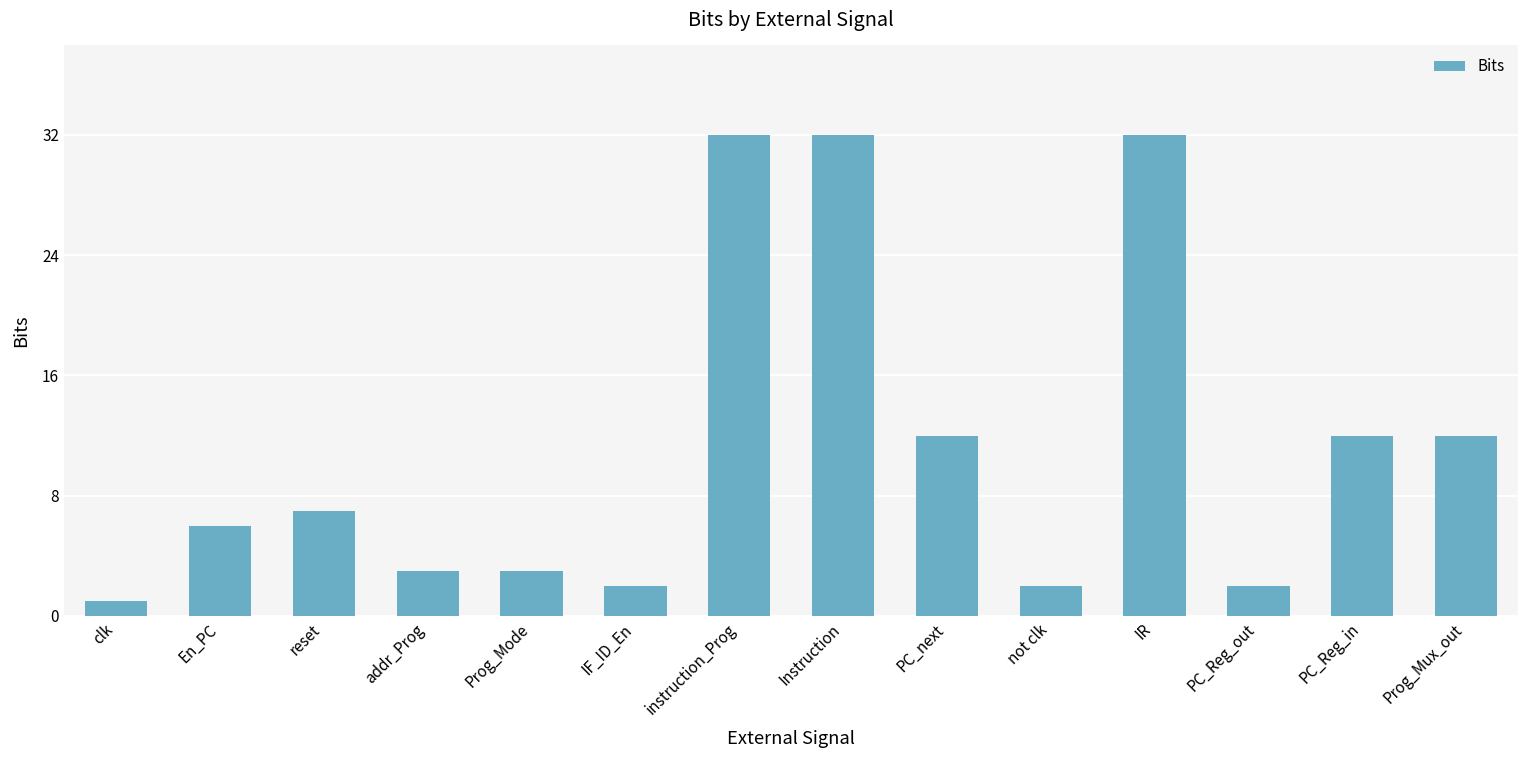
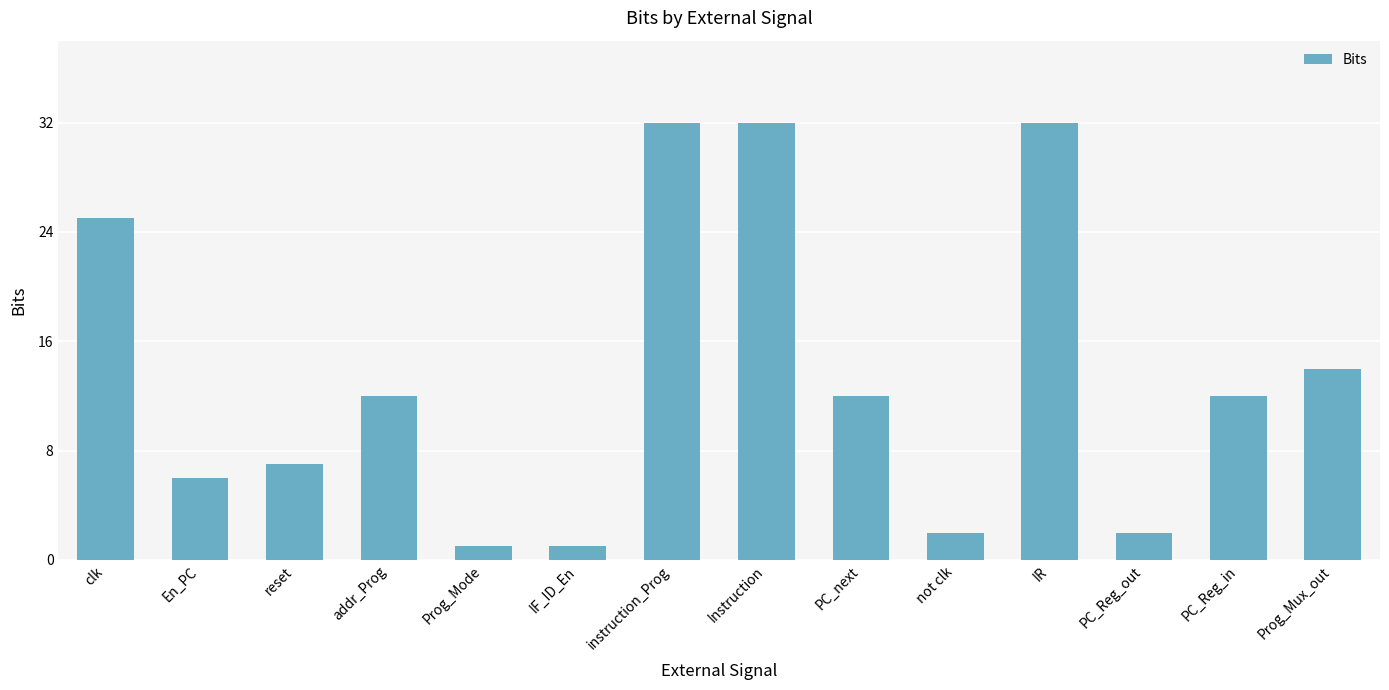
clk: 1 -> 25
addr_Prog: 3 -> 12
Prog_Mode: 3 -> 1
IF_ID_En: 2 -> 1
Prog_Mux_out: 12 -> 14
